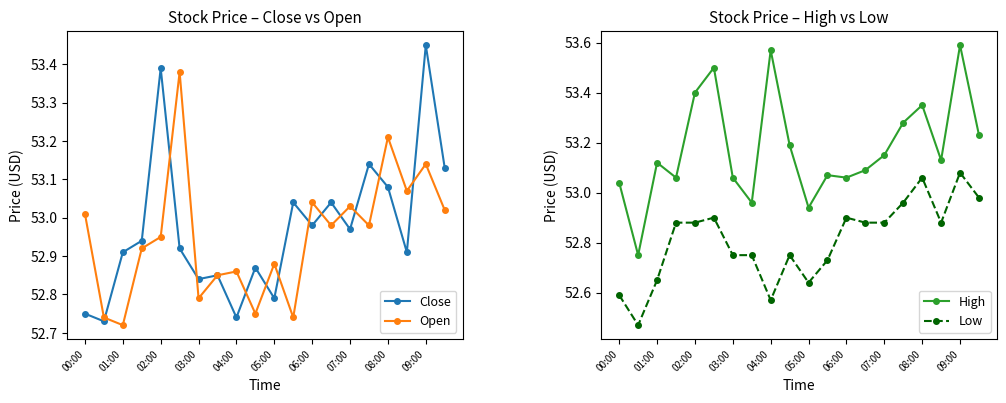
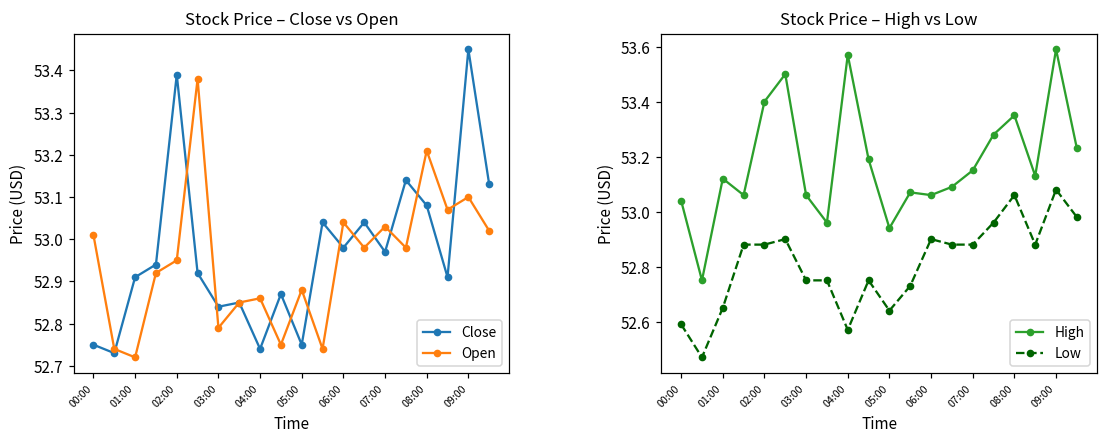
Stock Price – Close vs Open, Close, 05:00: 52.79 -> 52.75
Stock Price – Close vs Open, Open, 09:00: 53.14 -> 53.10
